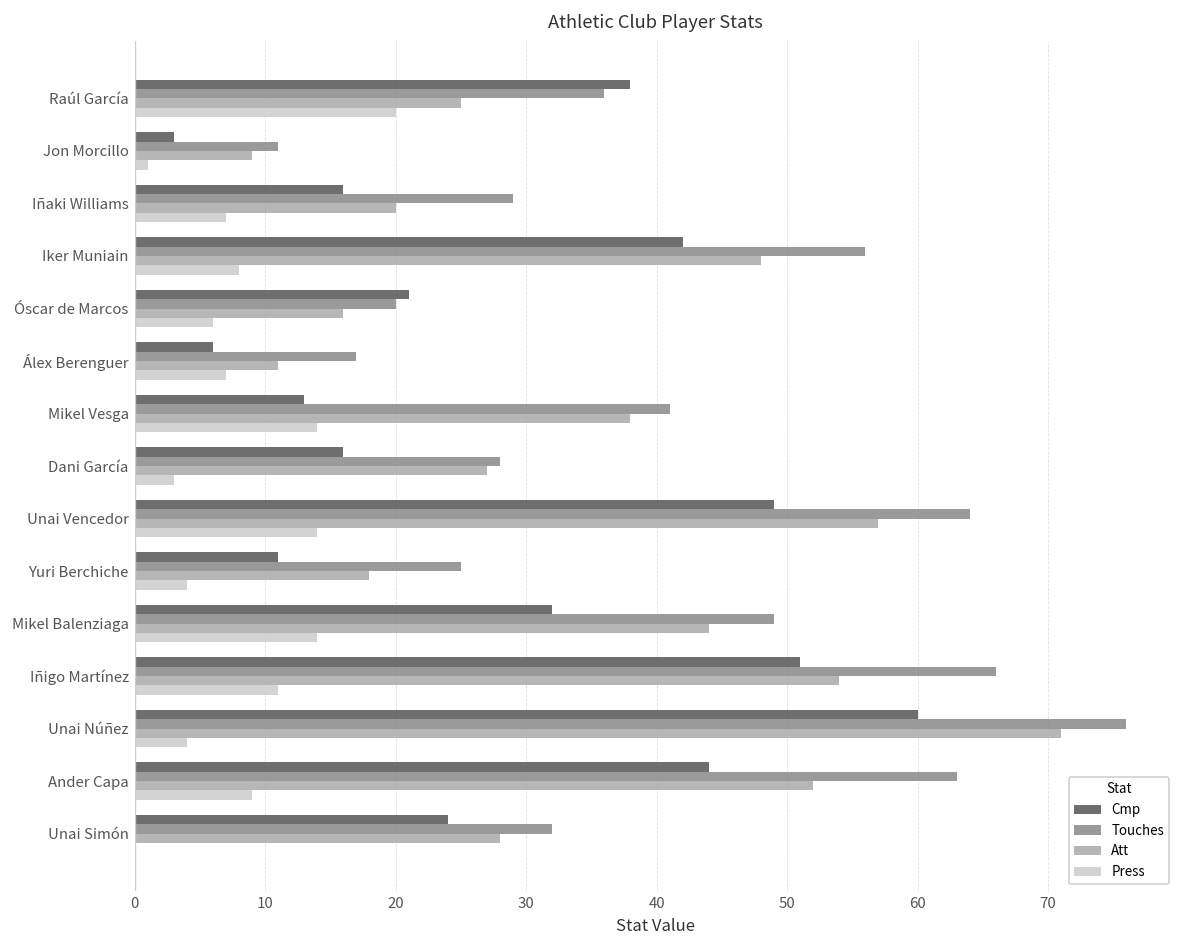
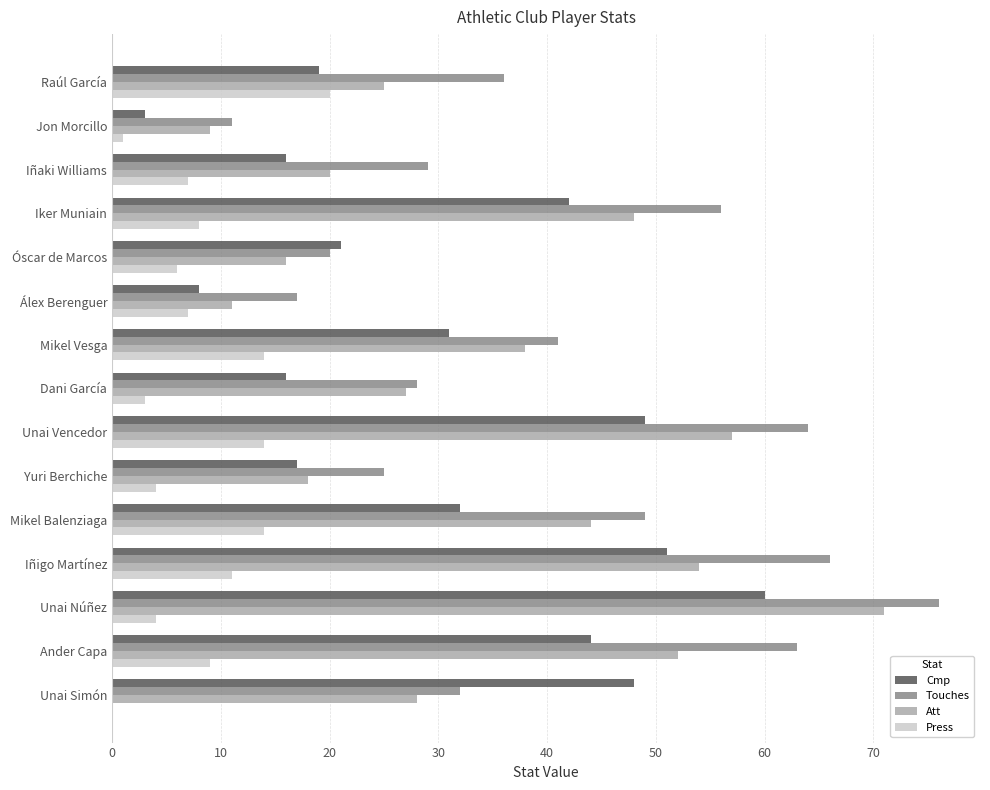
Cmp, Raúl García: 38 -> 19
Cmp, Álex Berenguer: 6 -> 8
Cmp, Mikel Vesga: 13 -> 31
Cmp, Yuri Berchiche: 11 -> 17
Cmp, Unai Simón: 24 -> 48
